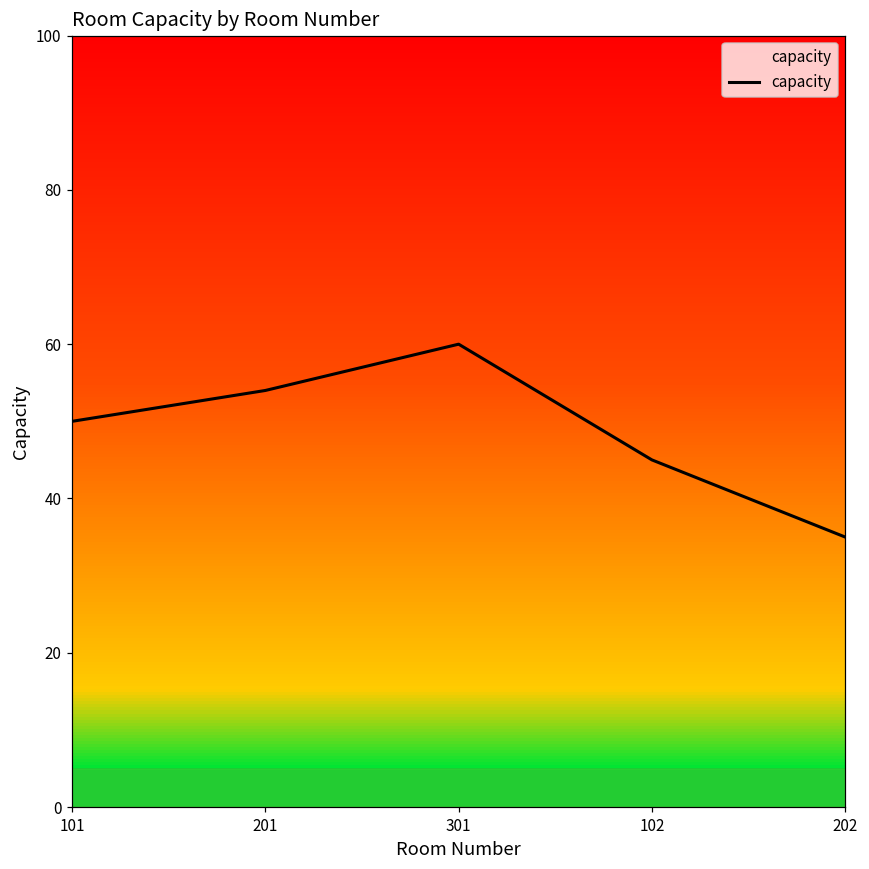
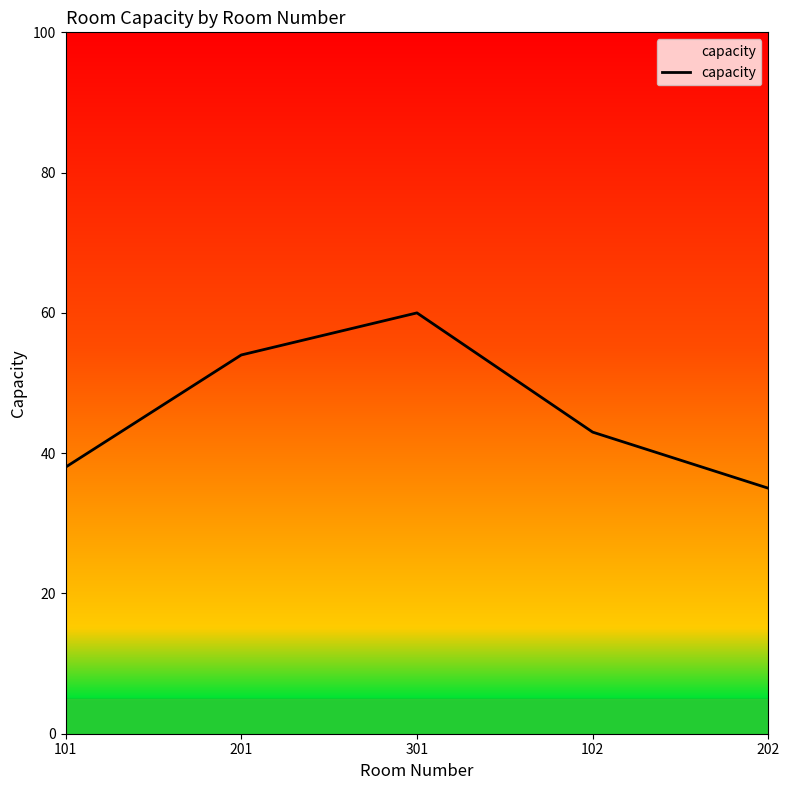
101: 50 -> 38
102: 45 -> 43
